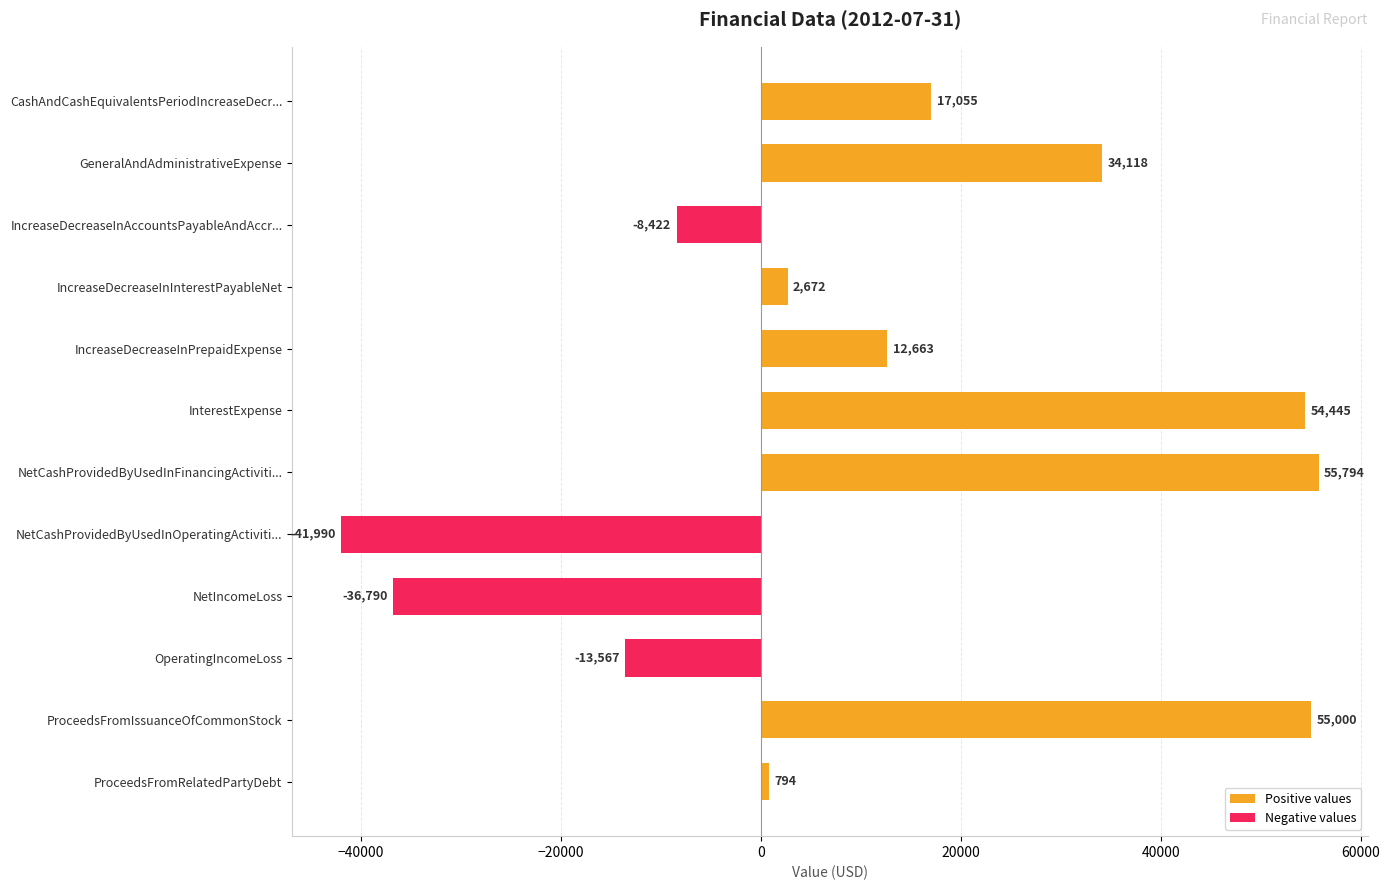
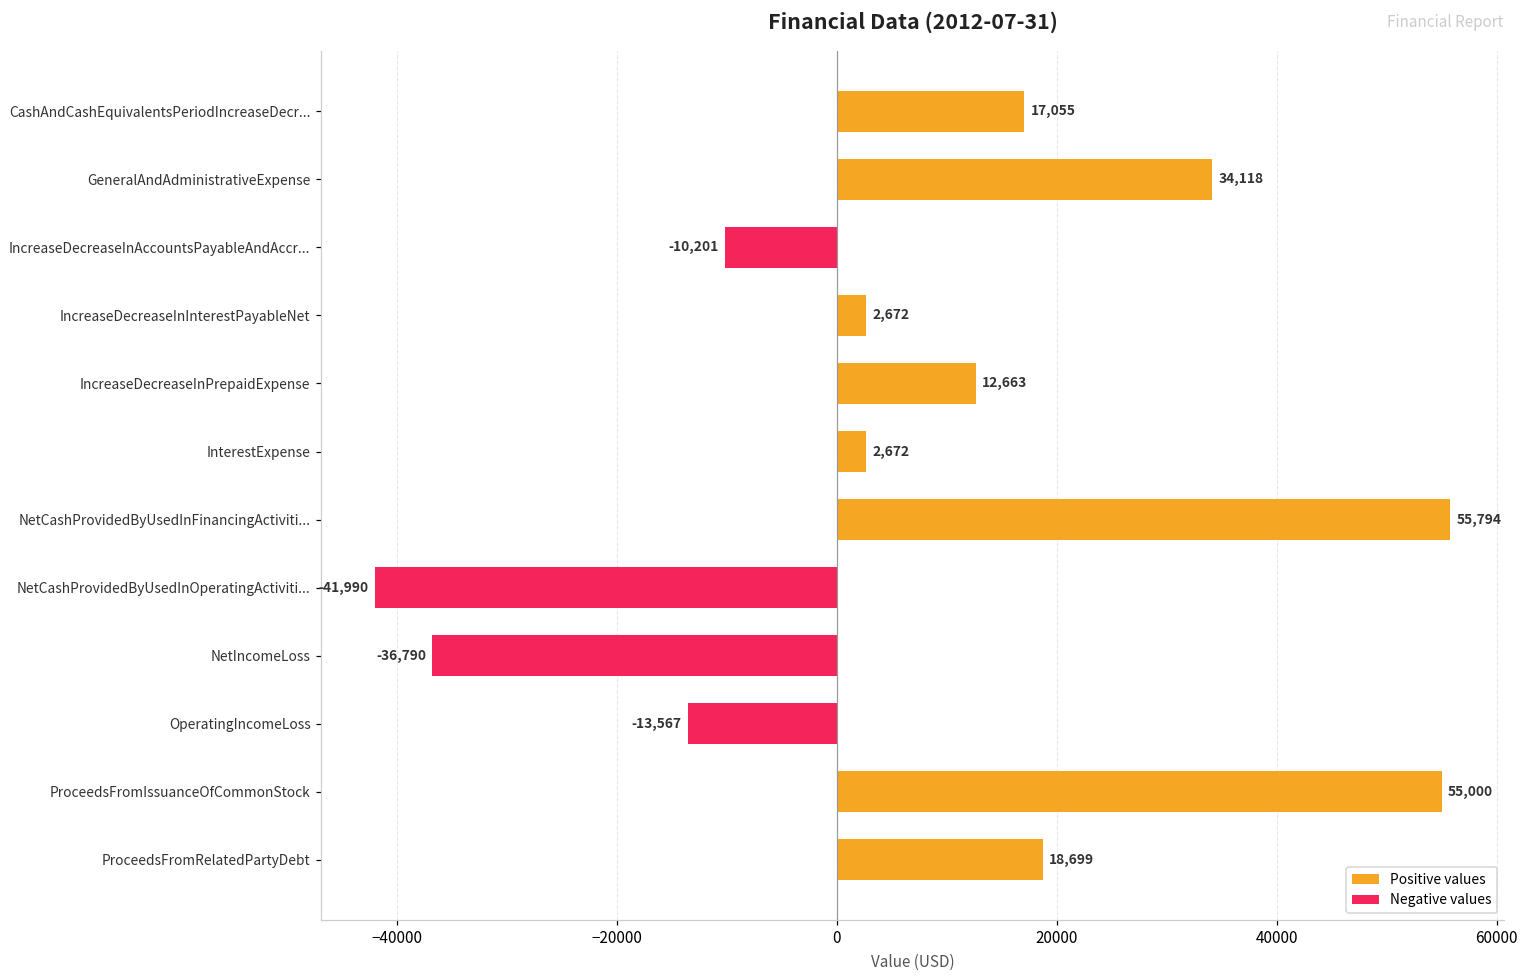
IncreaseDecreaseInAccountsPayableAndAccr...: -8,422 -> -10,201
InterestExpense: 54,445 -> 2,672
ProceedsFromRelatedPartyDebt: 794 -> 18,699
